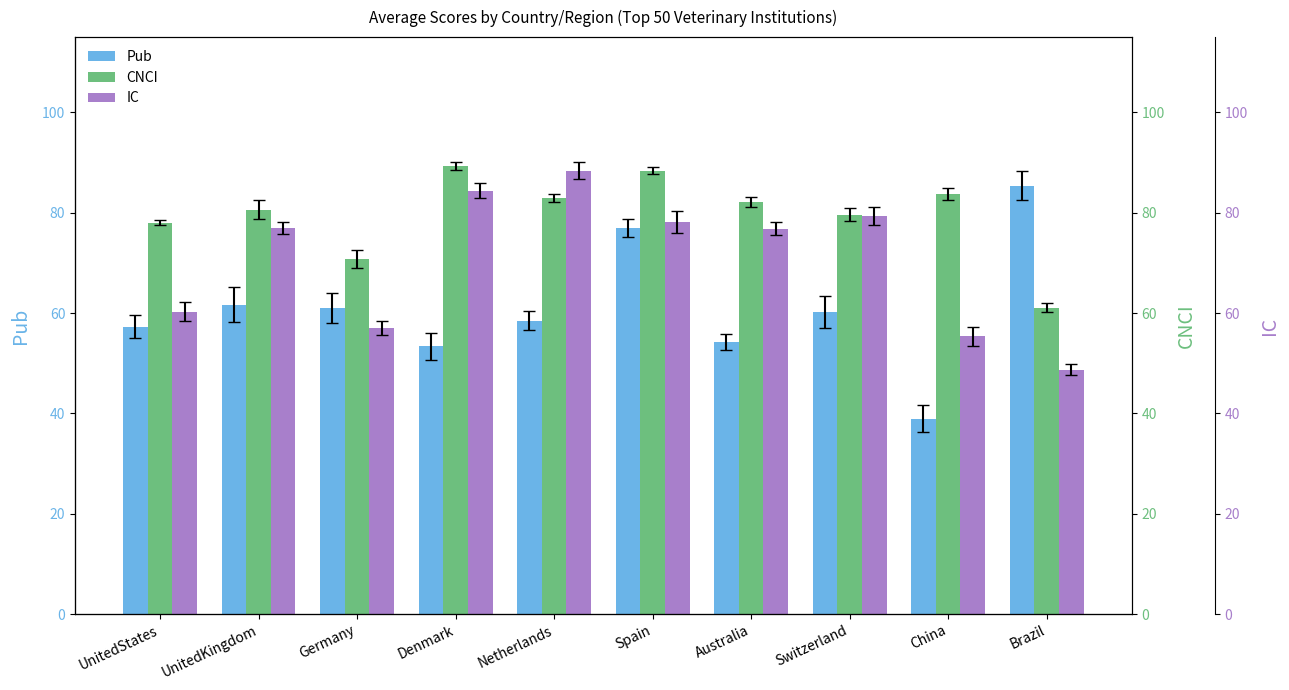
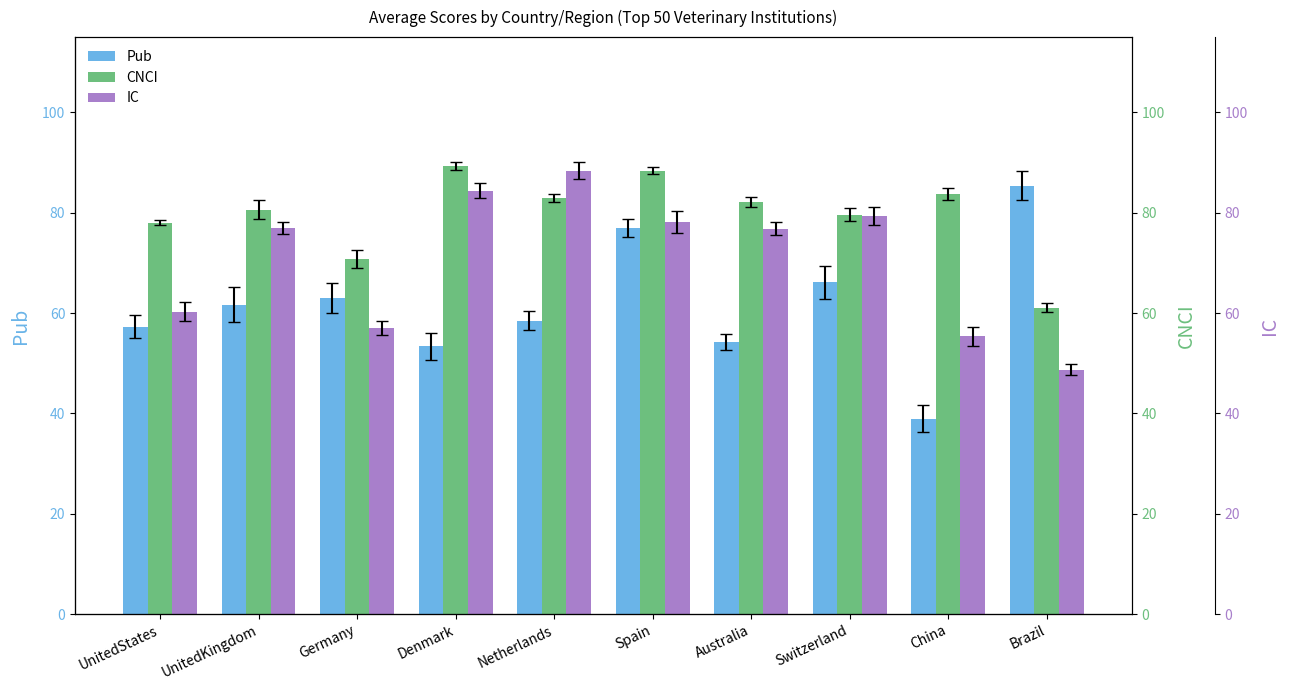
Pub, Germany: 61 -> 63
Pub, Switzerland: 60 -> 66
